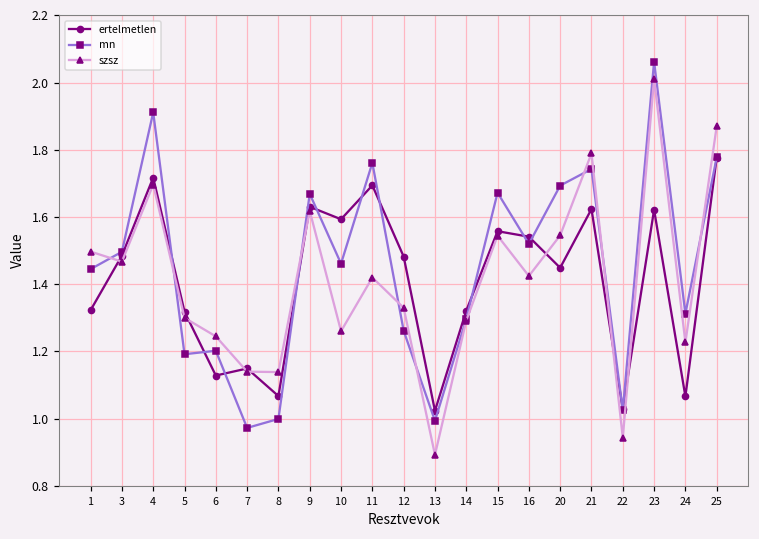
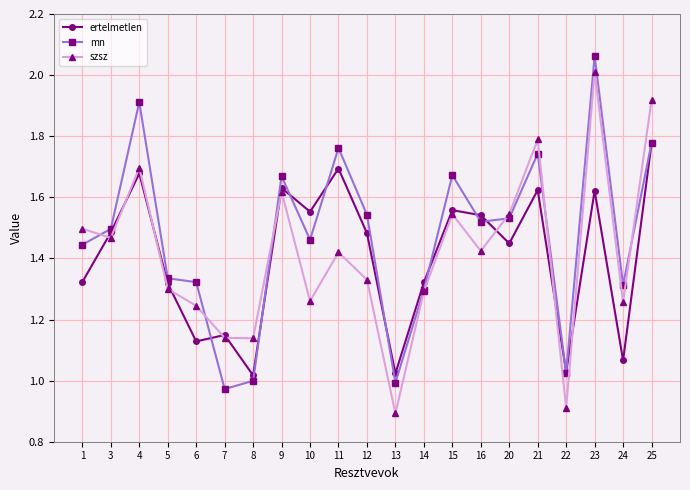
ertelmetlen, 4: 1.72 -> 1.68
mn, 5: 1.19 -> 1.33
mn, 6: 1.20 -> 1.32
ertelmetlen, 8: 1.07 -> 1.02
ertelmetlen, 10: 1.59 -> 1.55
mn, 12: 1.26 -> 1.54
mn, 20: 1.69 -> 1.53
szsz, 22: 0.94 -> 0.91
szsz, 24: 1.23 -> 1.26
szsz, 25: 1.87 -> 1.92
